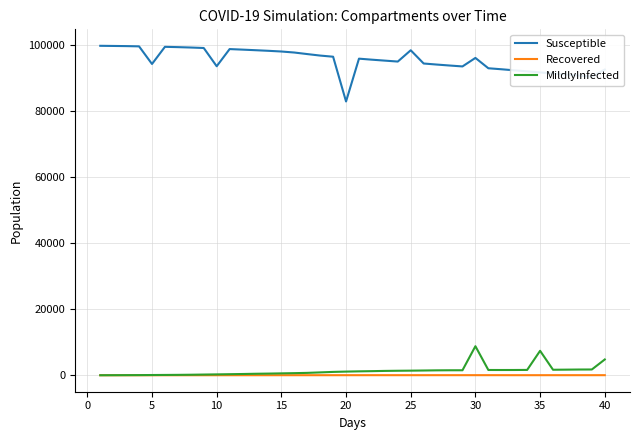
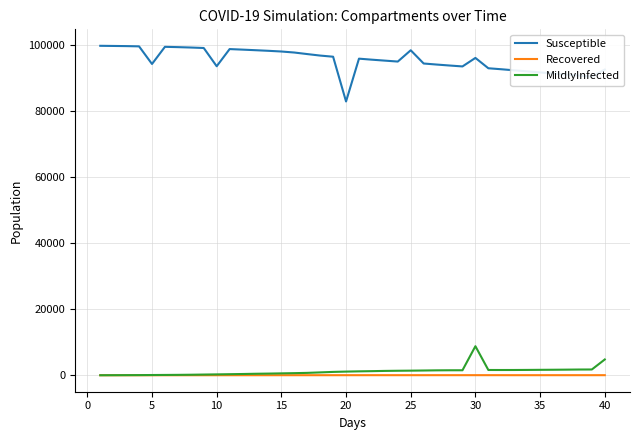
MildlyInfected, 35: 7000 -> 2000
